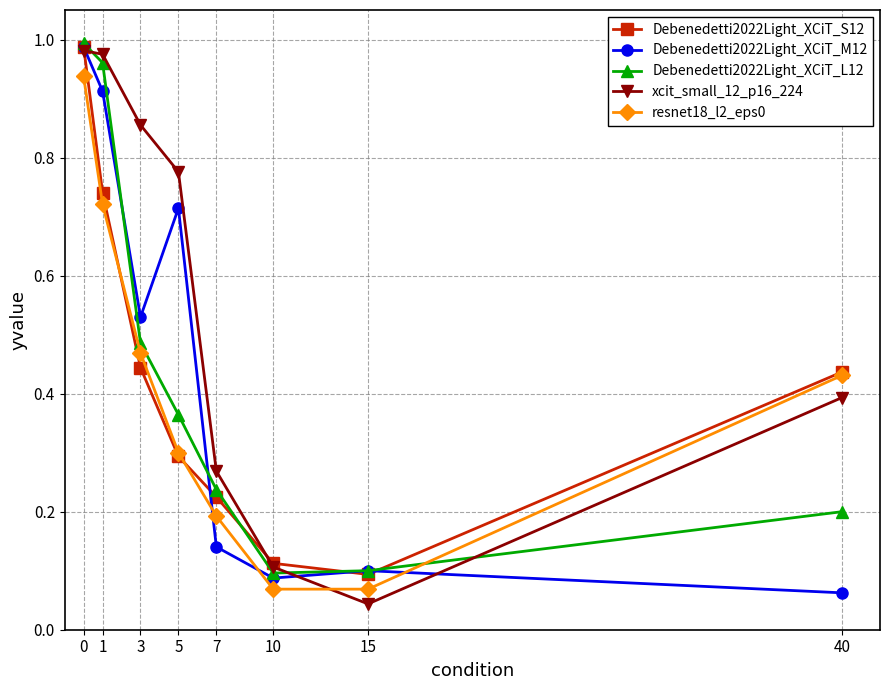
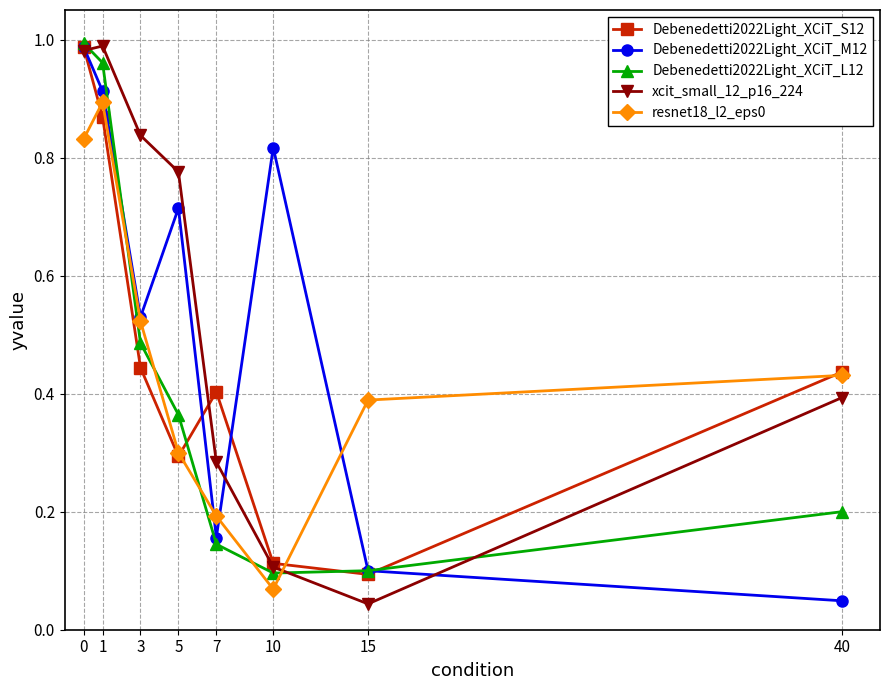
resnet18_l2_eps0, 0: 0.94 -> 0.83
Debenedetti2022Light_XCiT_S12, 1: 0.74 -> 0.87
xcit_small_12_p16_224, 1: 0.98 -> 0.99
resnet18_l2_eps0, 1: 0.72 -> 0.89
xcit_small_12_p16_224, 3: 0.86 -> 0.84
resnet18_l2_eps0, 3: 0.47 -> 0.52
Debenedetti2022Light_XCiT_S12, 7: 0.23 -> 0.40
Debenedetti2022Light_XCiT_M12, 7: 0.14 -> 0.16
Debenedetti2022Light_XCiT_L12, 7: 0.24 -> 0.14
xcit_small_12_p16_224, 7: 0.27 -> 0.28
Debenedetti2022Light_XCiT_M12, 10: 0.09 -> 0.82
resnet18_l2_eps0, 15: 0.07 -> 0.39
Debenedetti2022Light_XCiT_M12, 40: 0.06 -> 0.05
